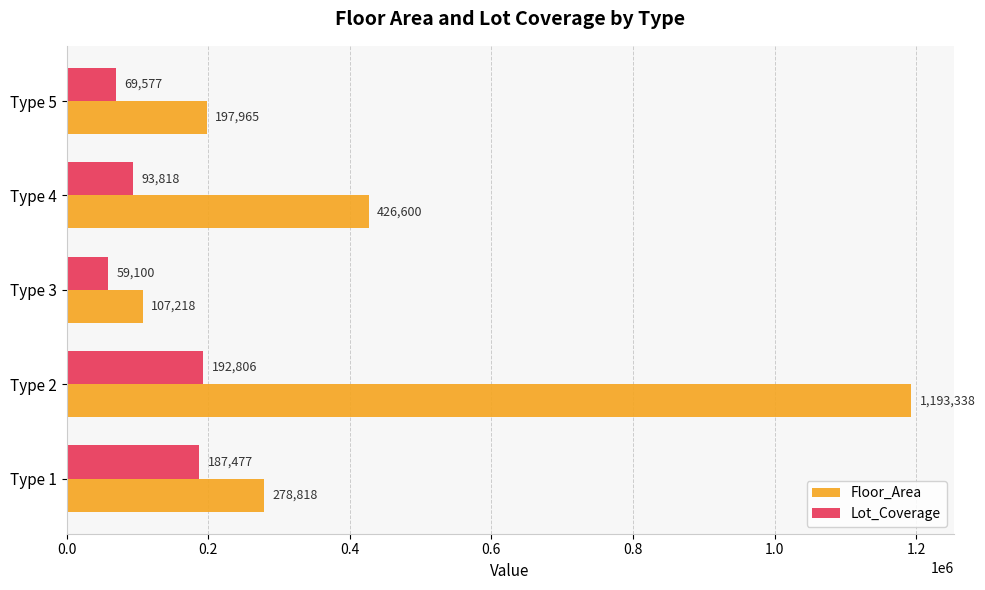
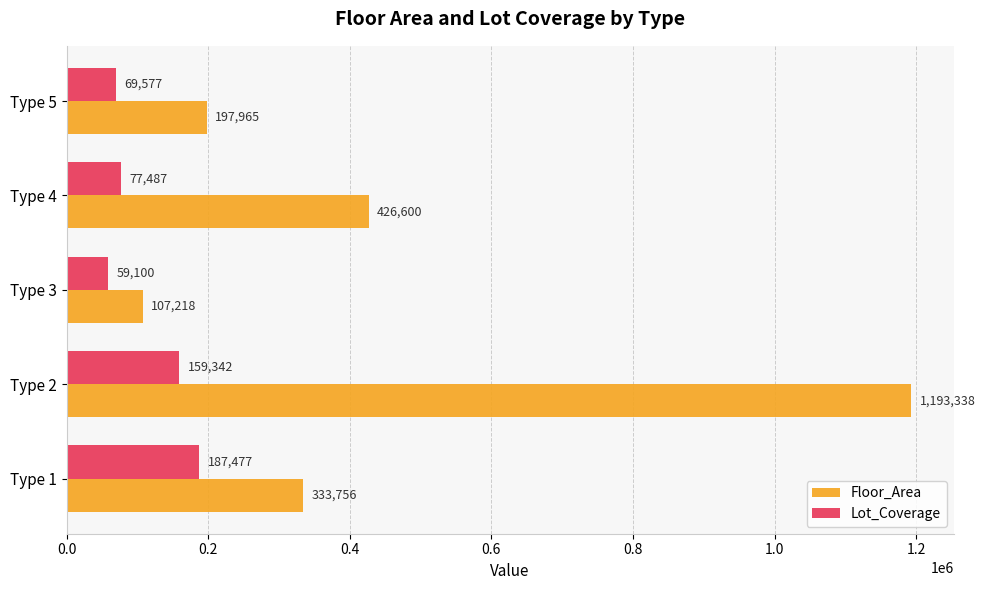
Lot_Coverage, Type 4: 93,818 -> 77,487
Lot_Coverage, Type 2: 192,806 -> 159,342
Floor_Area, Type 1: 278,818 -> 333,756
